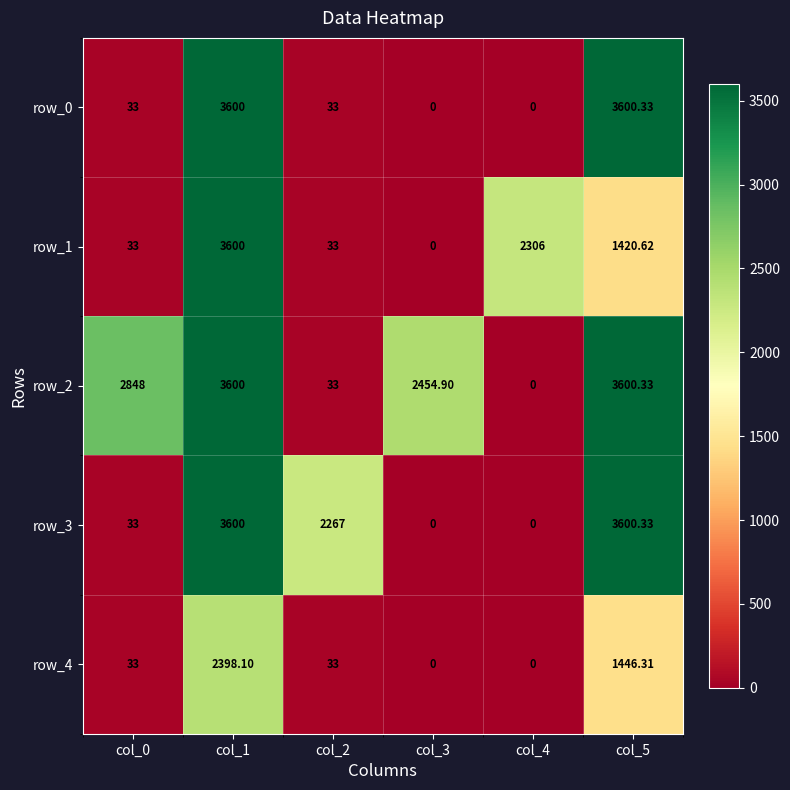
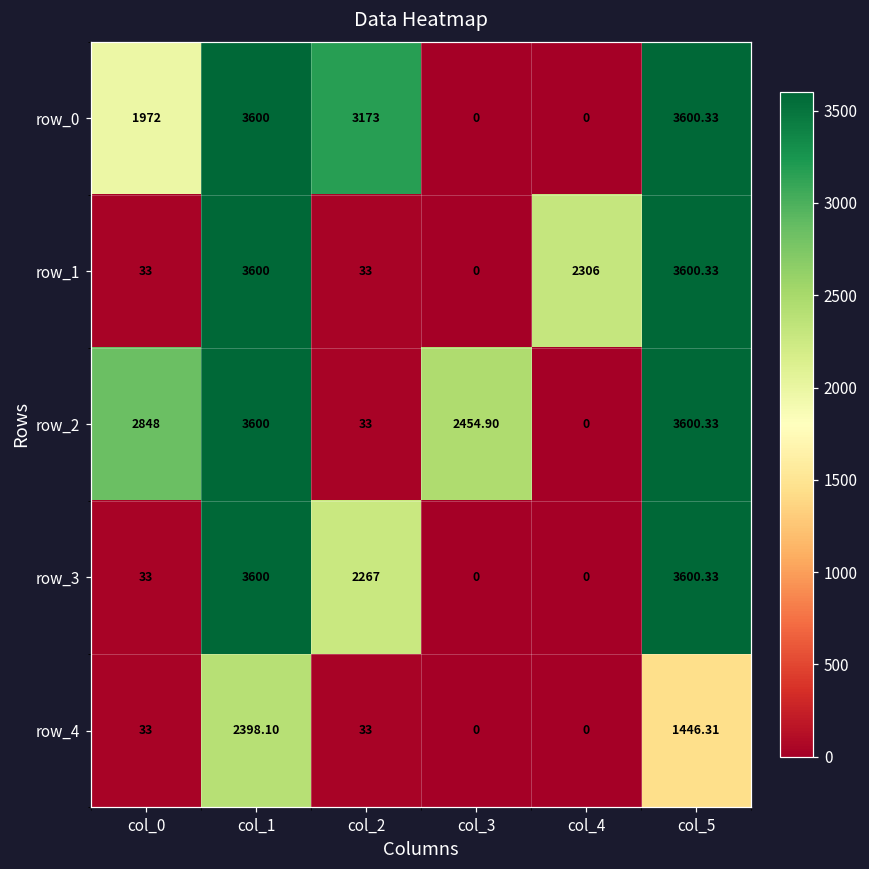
row_0, col_0: 33 -> 1972
row_0, col_2: 33 -> 3173
row_1, col_5: 1420.62 -> 3600.33
